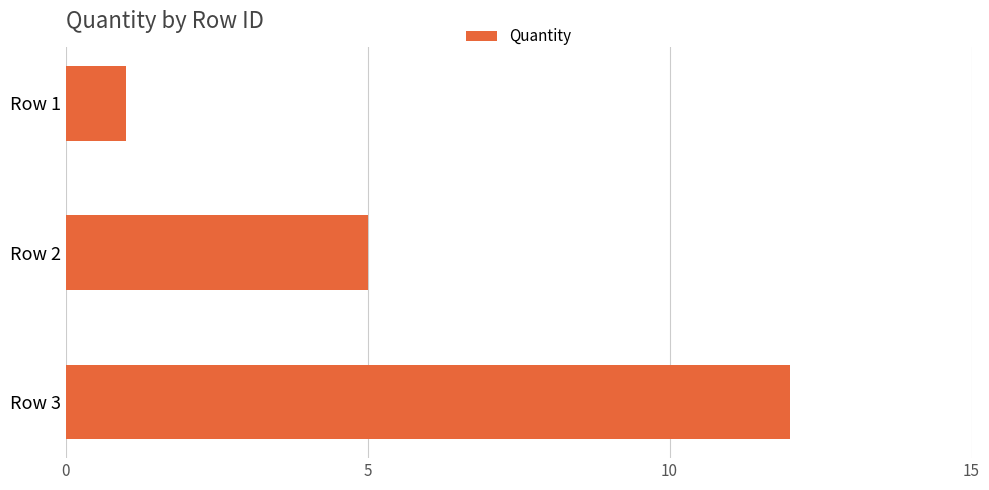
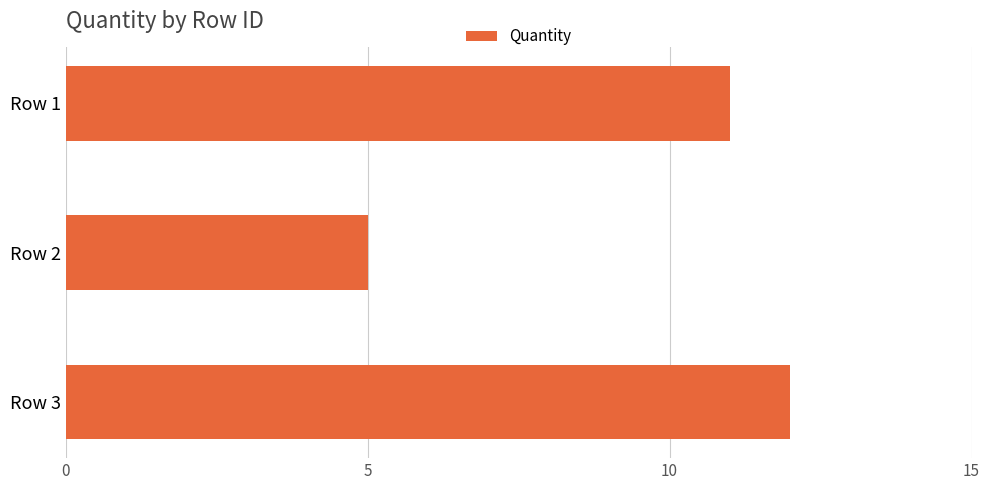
Row 1: 1 -> 11
